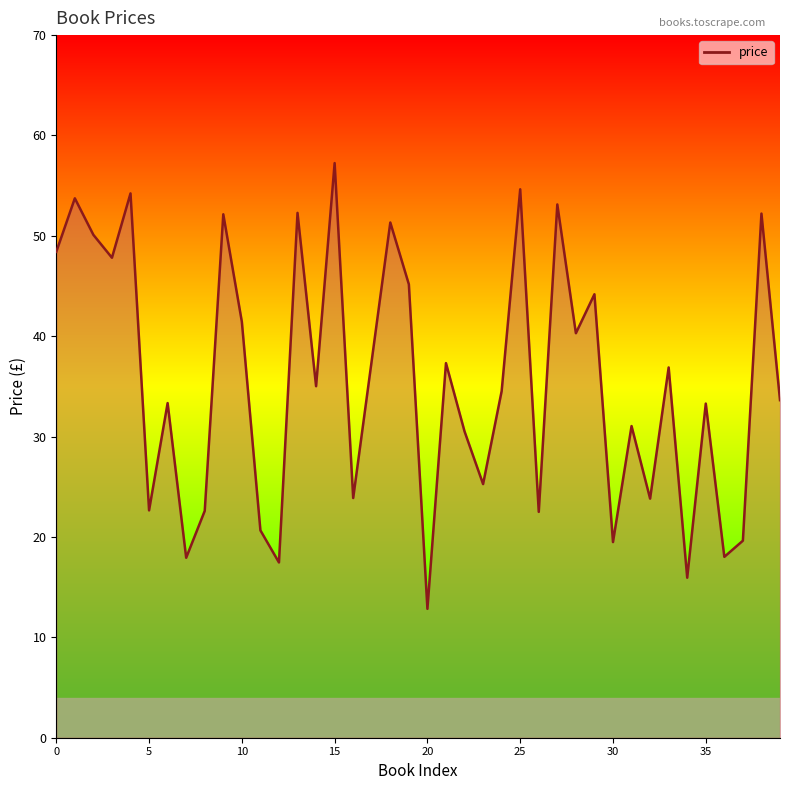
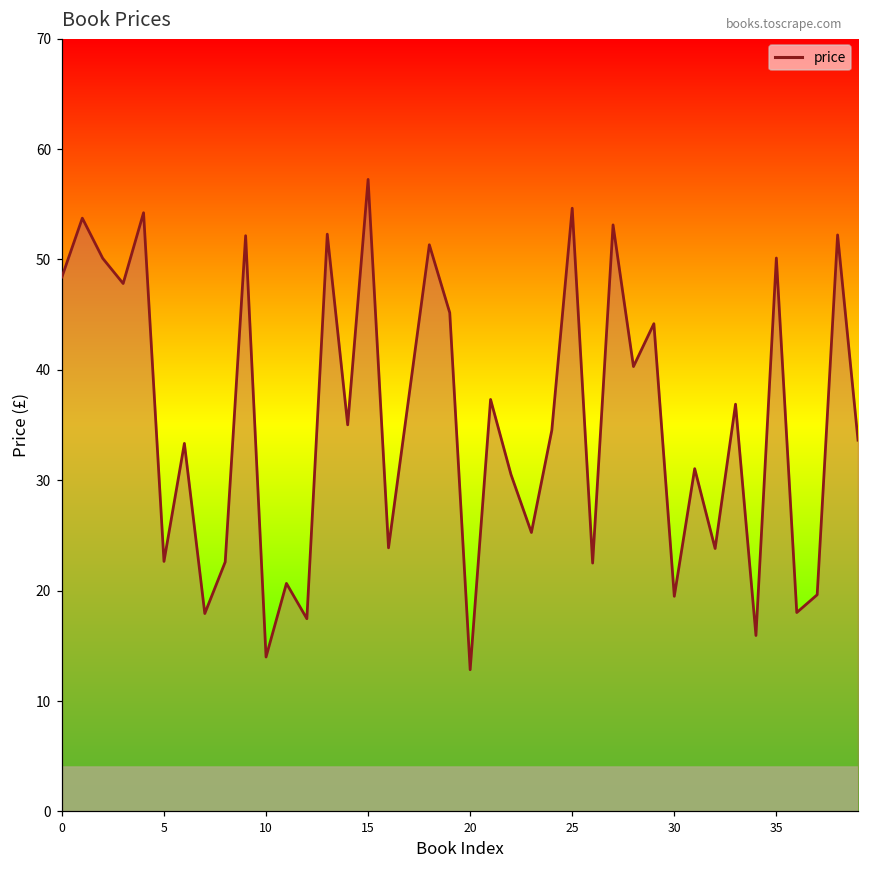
10: 41.4 -> 14.0
35: 33.3 -> 50.1
